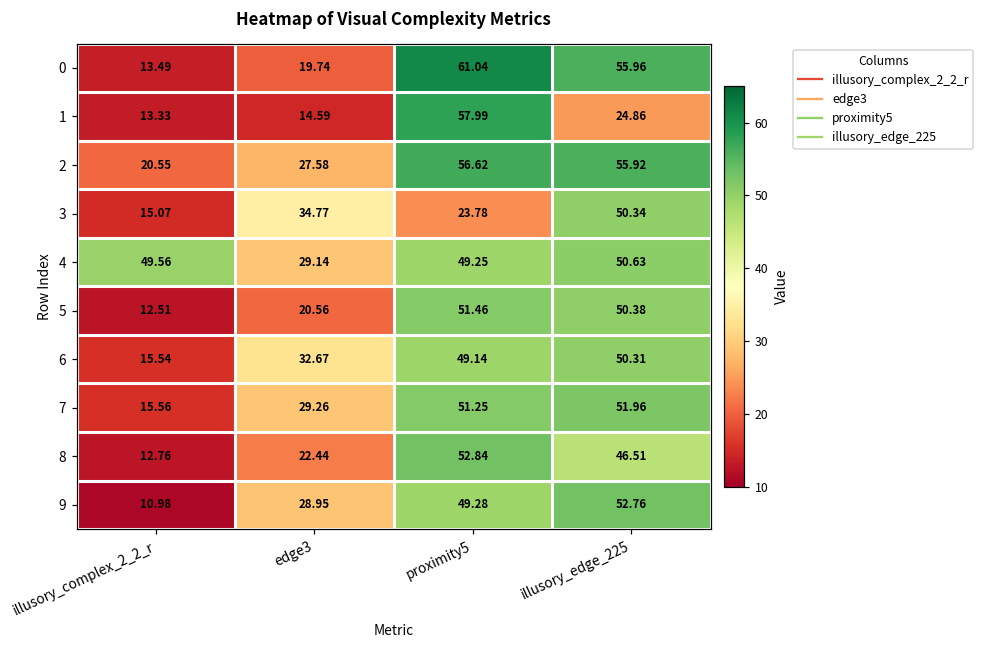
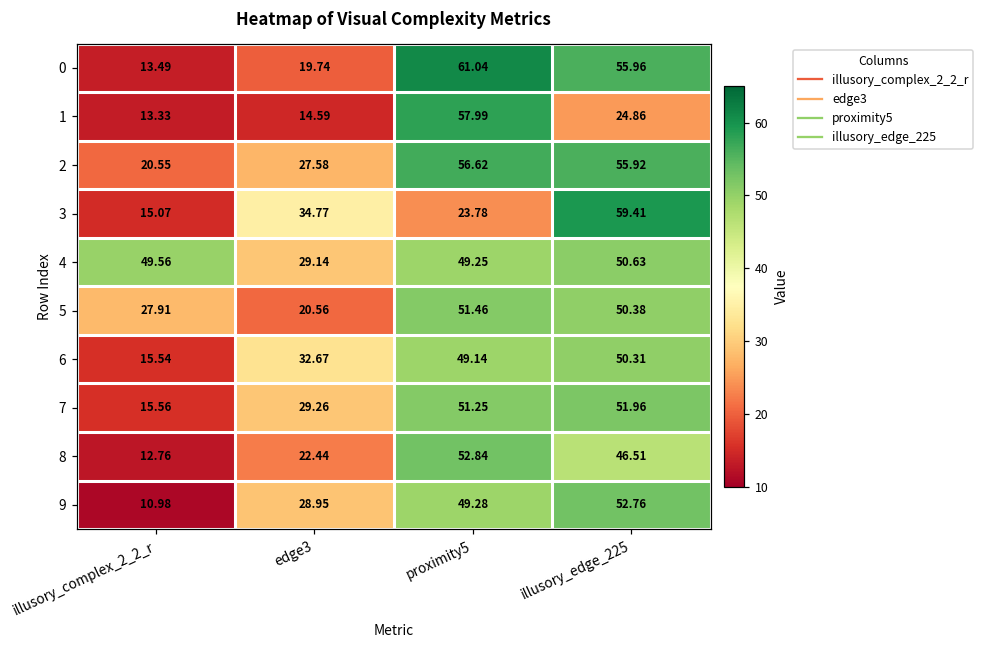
3, illusory_edge_225: 50.34 -> 59.41
5, illusory_complex_2_2_r: 12.51 -> 27.91
